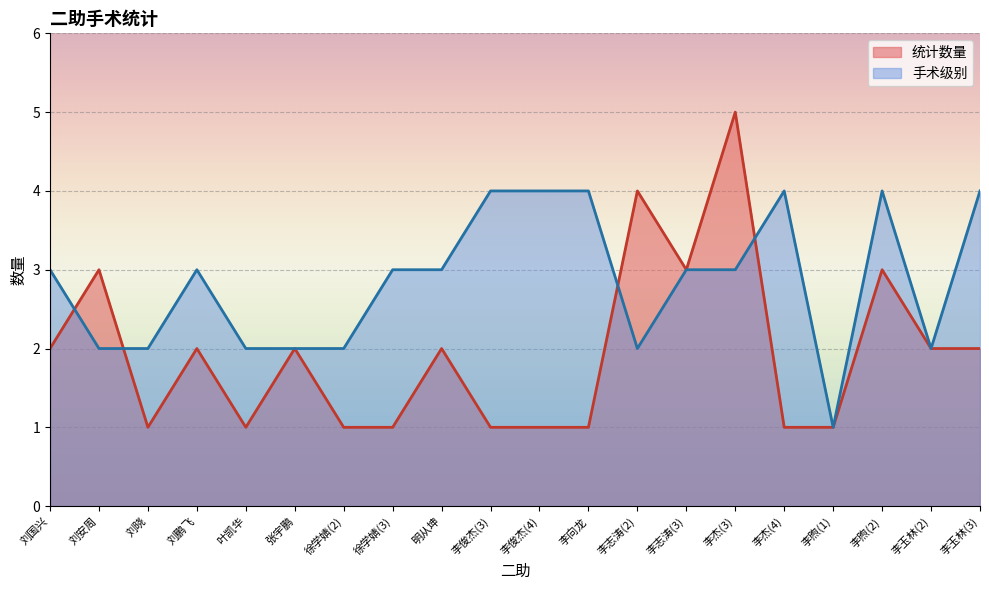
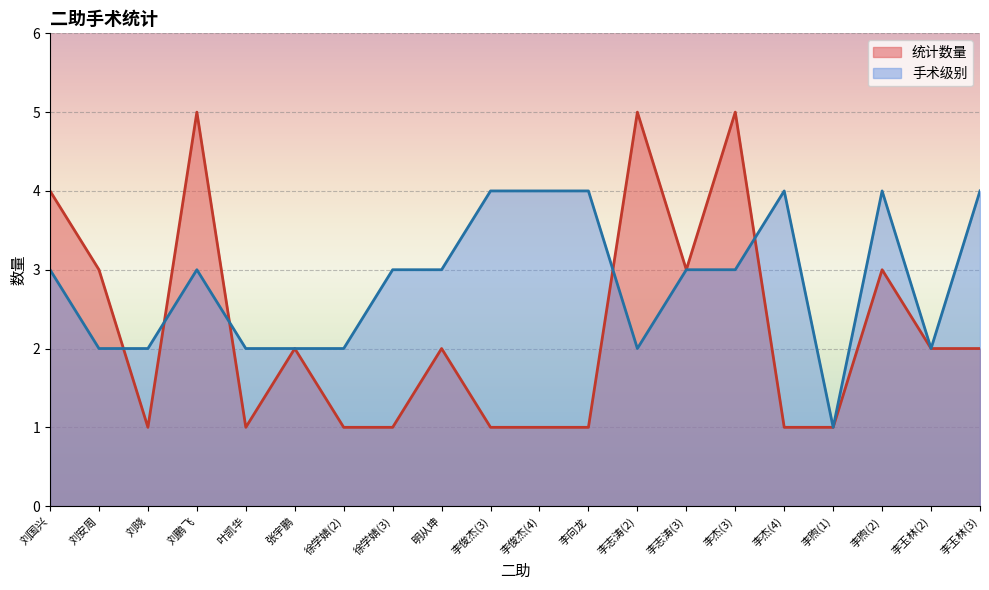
统计数量, 刘国兴: 2 -> 4
统计数量, 刘鹏飞: 2 -> 5
统计数量, 李志涛(2): 4 -> 5
